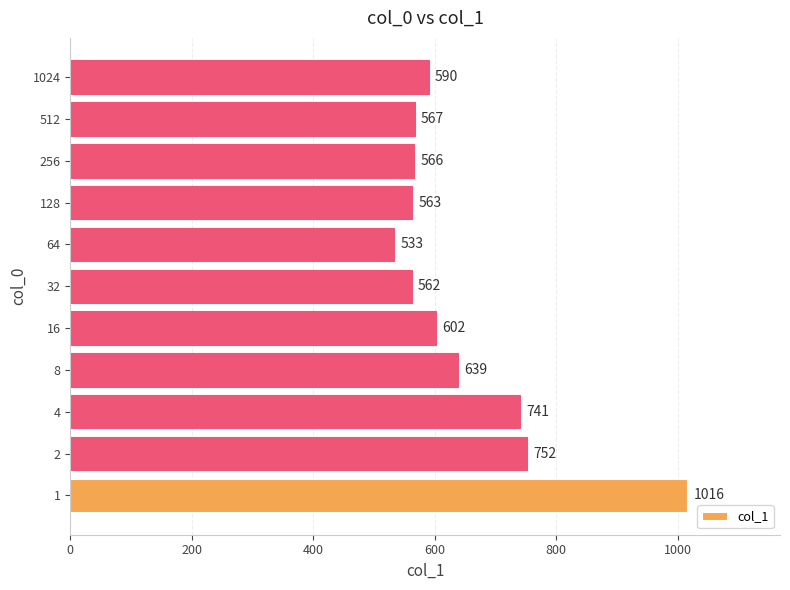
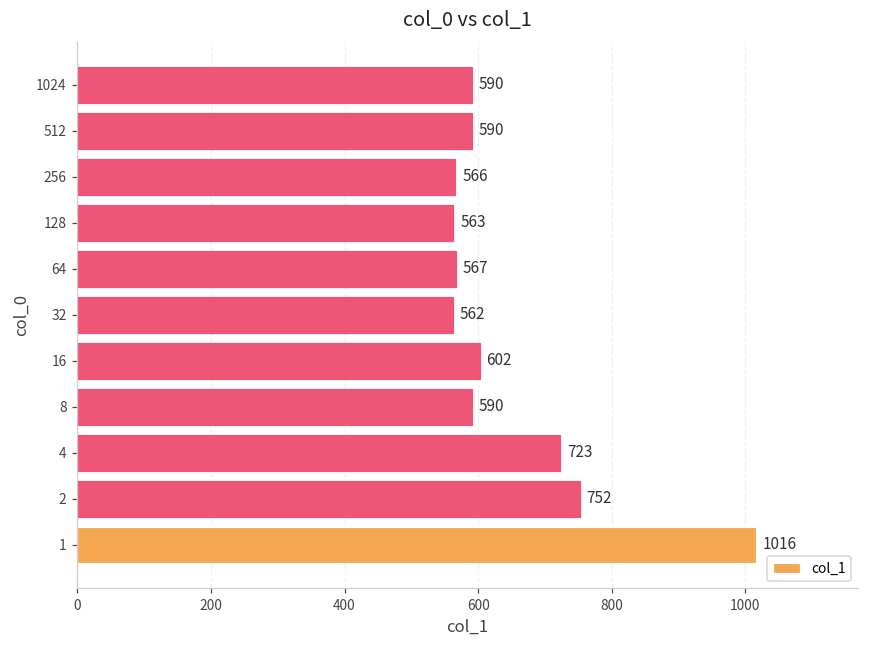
512: 567 -> 590
64: 533 -> 567
8: 639 -> 590
4: 741 -> 723
